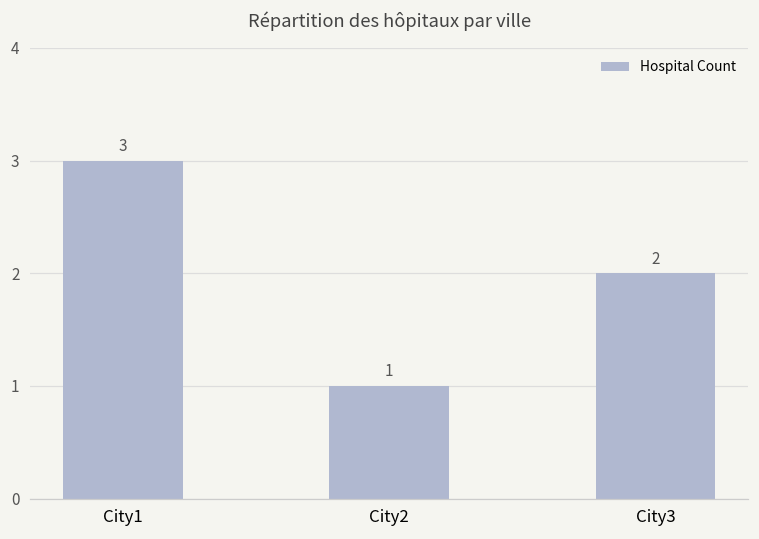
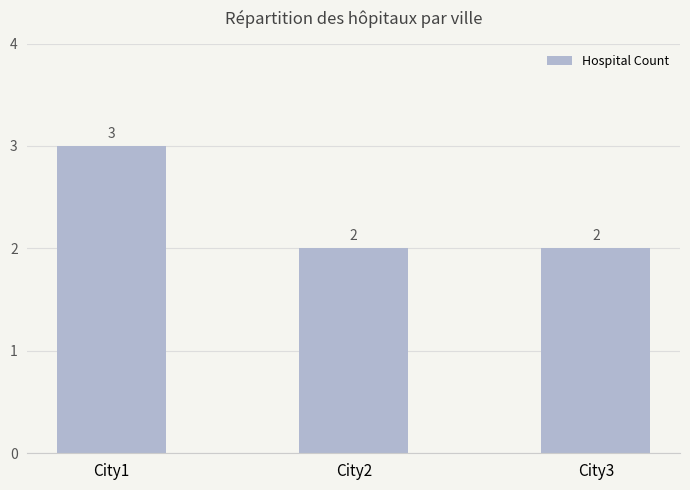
City2: 1 -> 2
